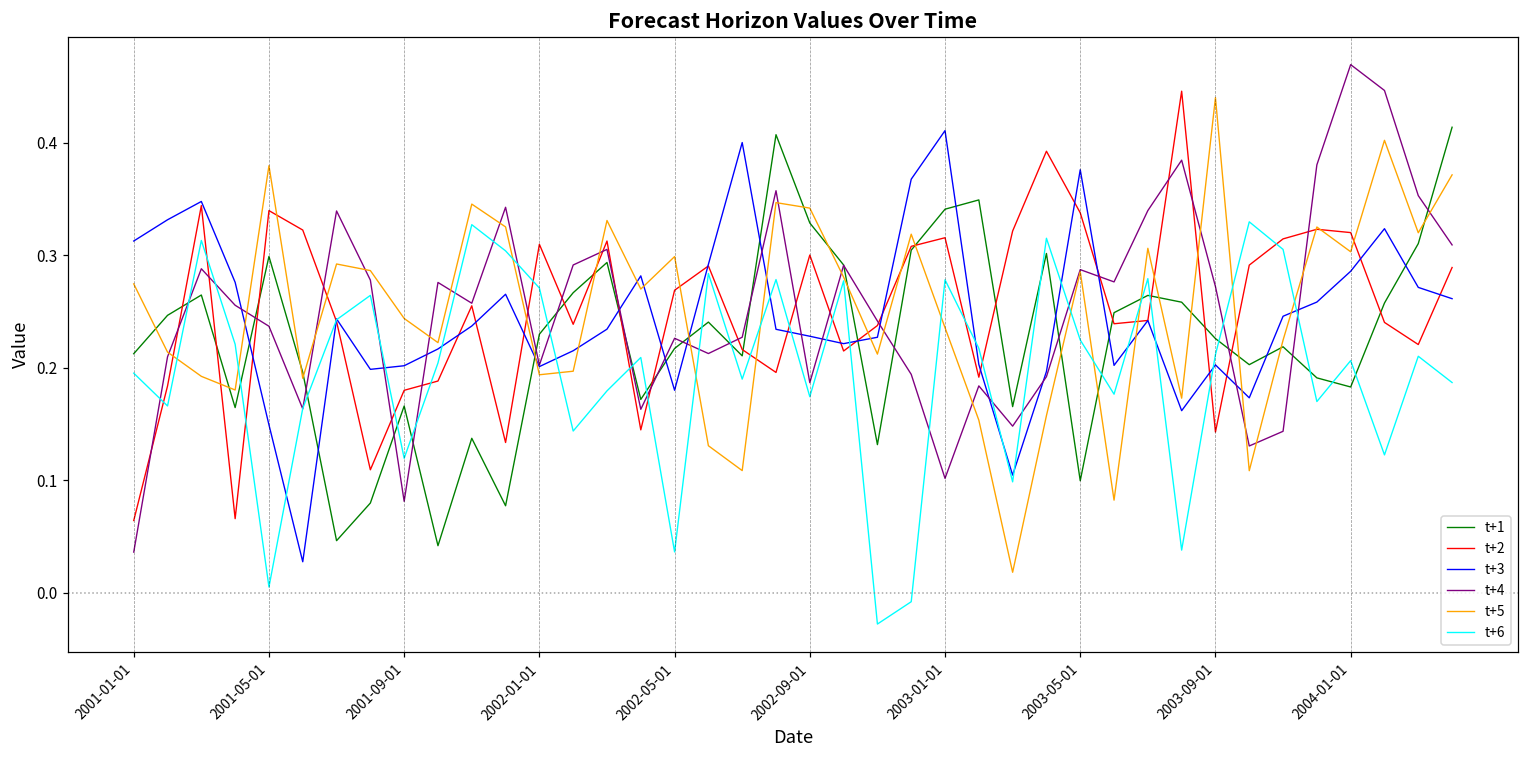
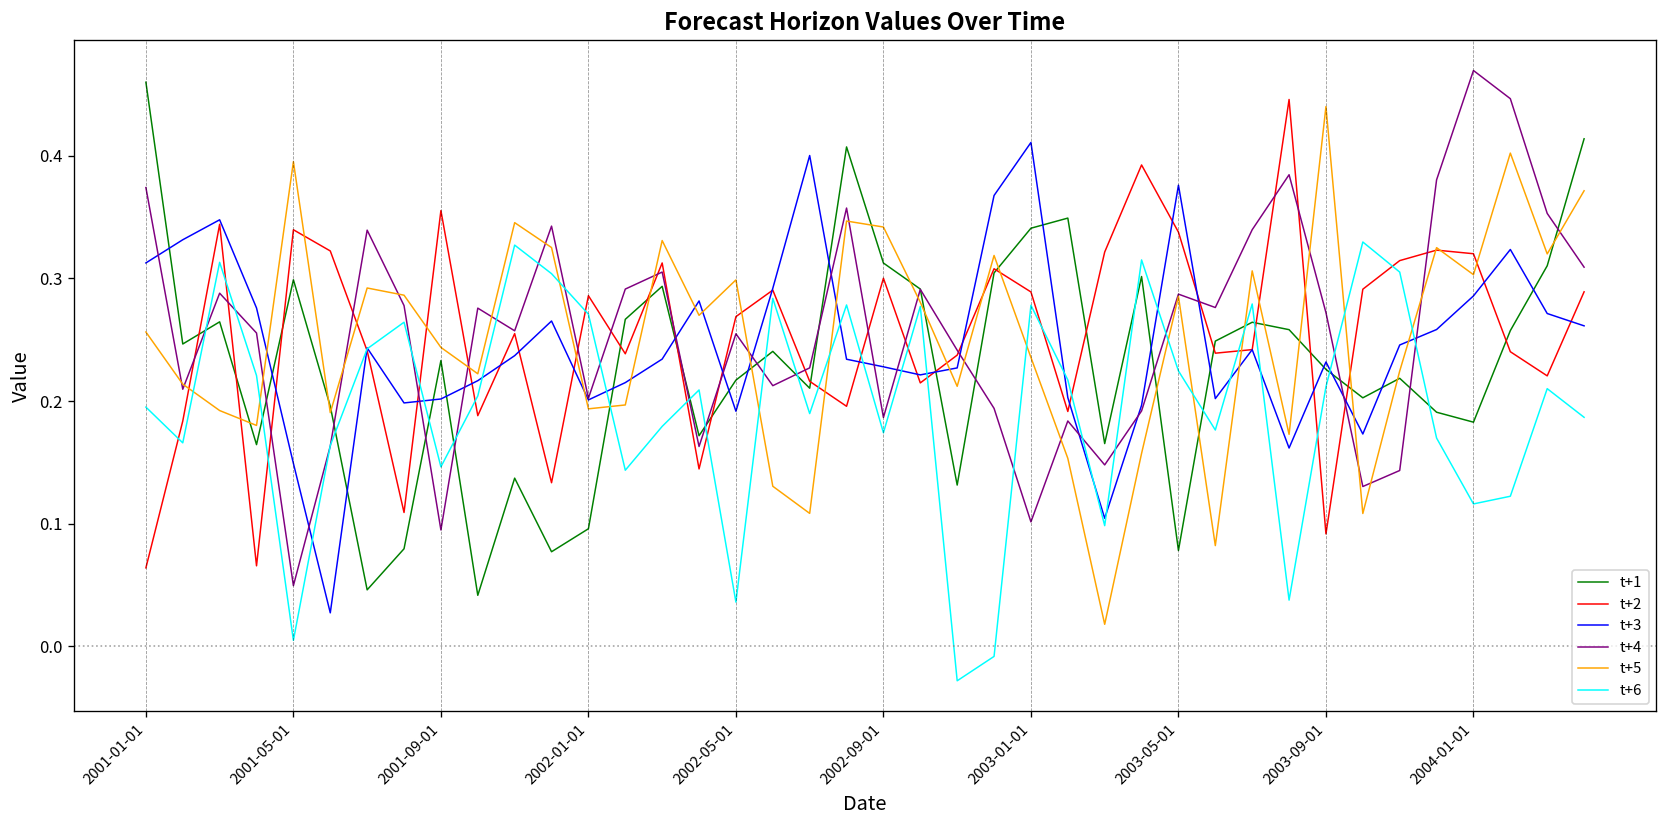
t+1, 2001-01-01: 0.212 -> 0.460
t+4, 2001-01-01: 0.036 -> 0.374
t+5, 2001-01-01: 0.275 -> 0.256
t+4, 2001-05-01: 0.237 -> 0.050
t+5, 2001-05-01: 0.380 -> 0.395
t+1, 2001-09-01: 0.166 -> 0.233
t+2, 2001-09-01: 0.180 -> 0.355
t+4, 2001-09-01: 0.081 -> 0.095
t+6, 2001-09-01: 0.119 -> 0.146
t+1, 2002-01-01: 0.230 -> 0.096
t+2, 2002-01-01: 0.310 -> 0.286
t+3, 2002-05-01: 0.180 -> 0.192
t+4, 2002-05-01: 0.226 -> 0.255
t+1, 2002-09-01: 0.329 -> 0.313
t+2, 2003-01-01: 0.316 -> 0.289
t+1, 2003-05-01: 0.099 -> 0.078
t+2, 2003-09-01: 0.143 -> 0.092
t+3, 2003-09-01: 0.202 -> 0.232
t+6, 2004-01-01: 0.206 -> 0.116
